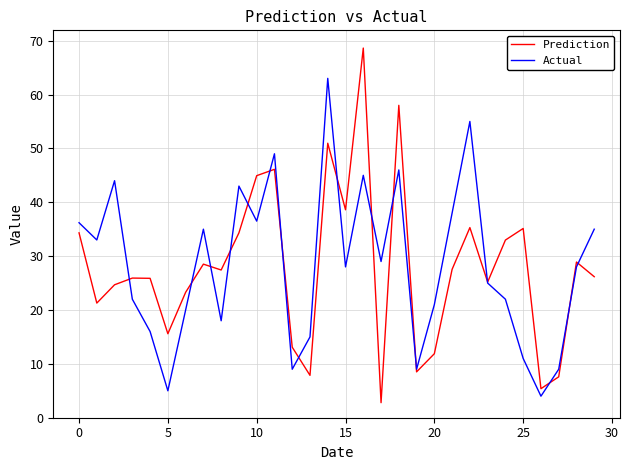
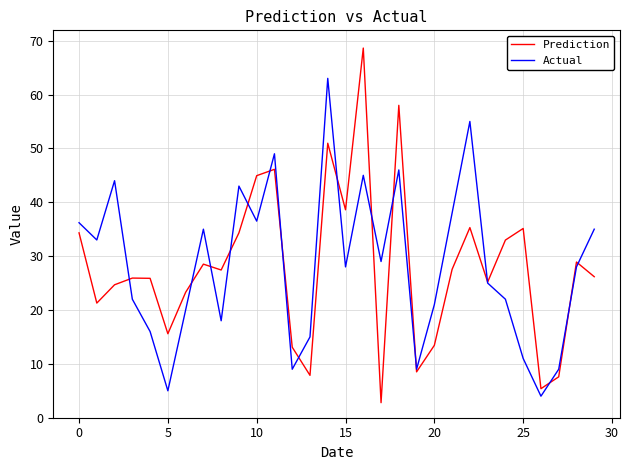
Prediction, 20: 12 -> 13
